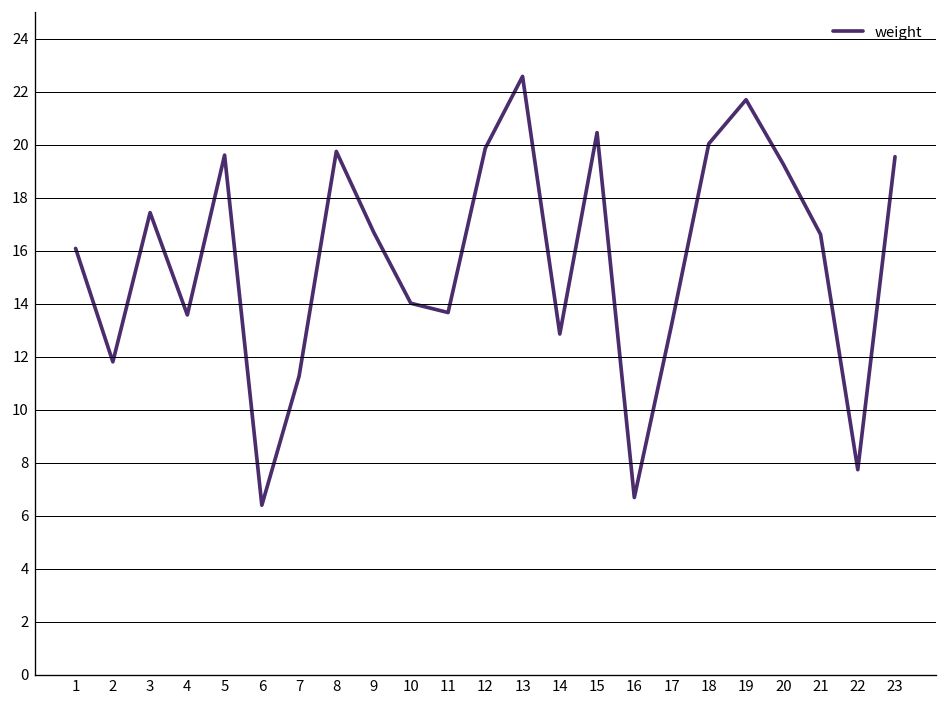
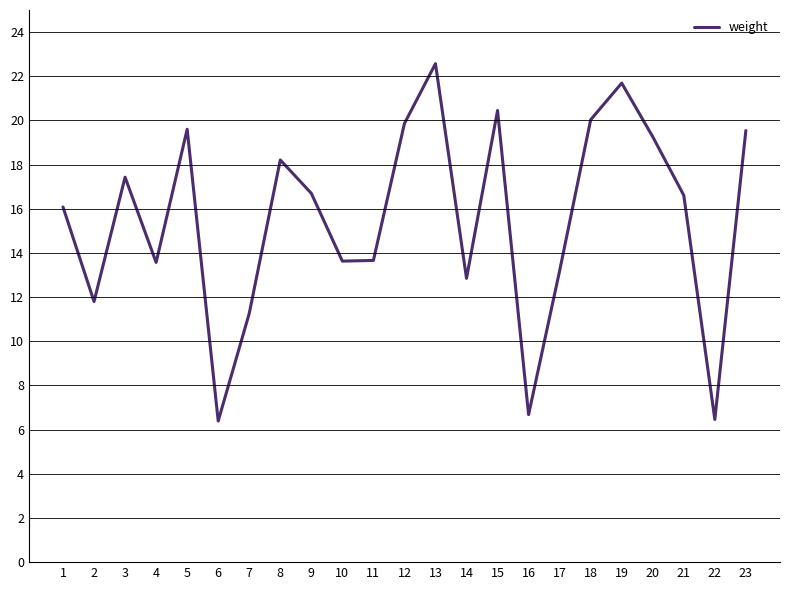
8: 19.7 -> 18.2
10: 14.0 -> 13.6
22: 7.7 -> 6.5
